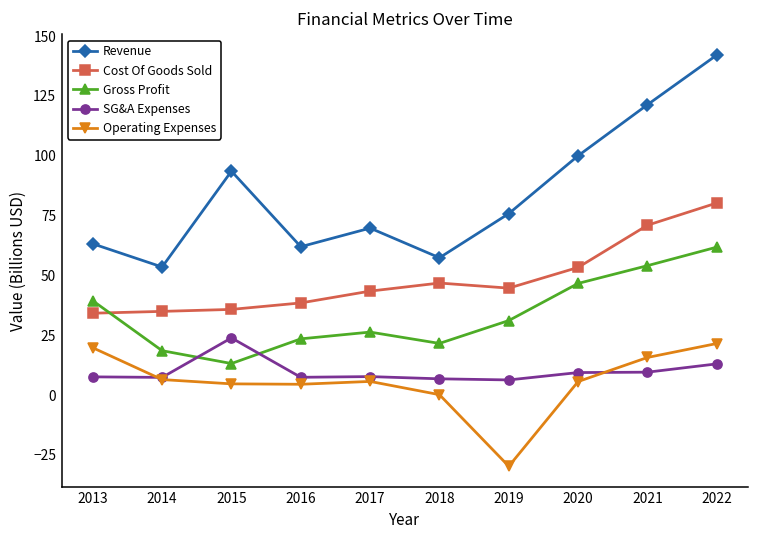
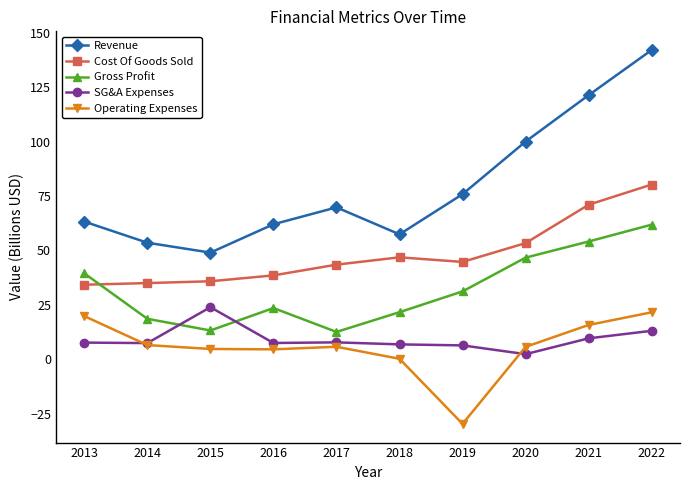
Revenue, 2015: 94 -> 49
Gross Profit, 2017: 26 -> 13
SG&A Expenses, 2020: 9 -> 2
